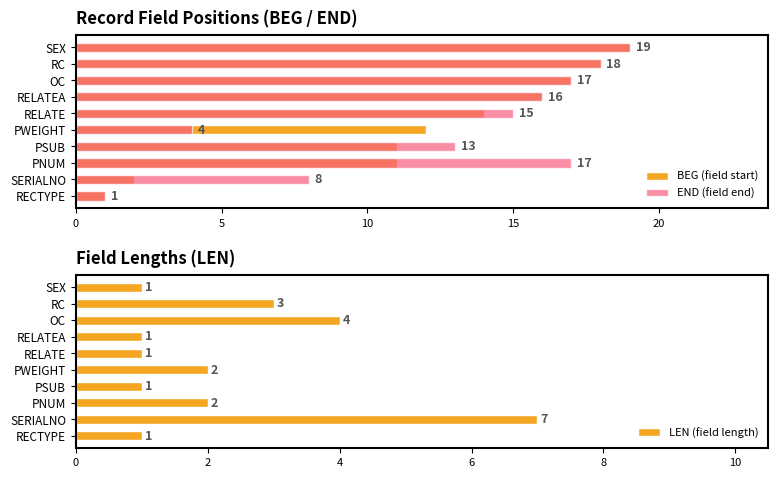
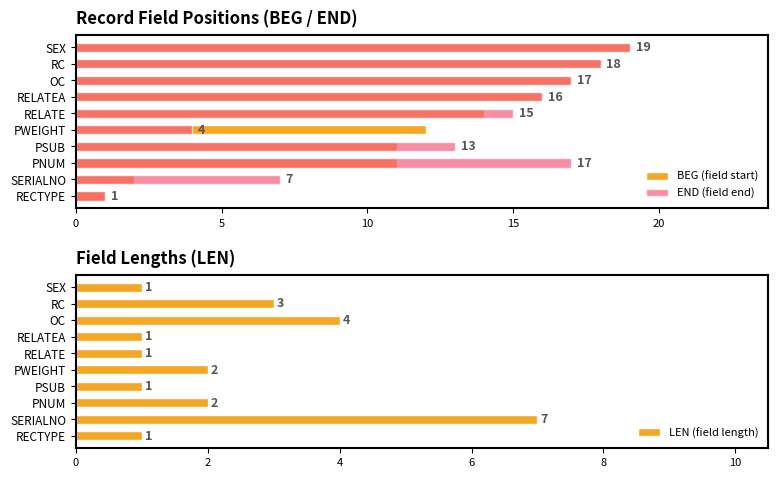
Record Field Positions (BEG / END), END (field end), SERIALNO: 8 -> 7
